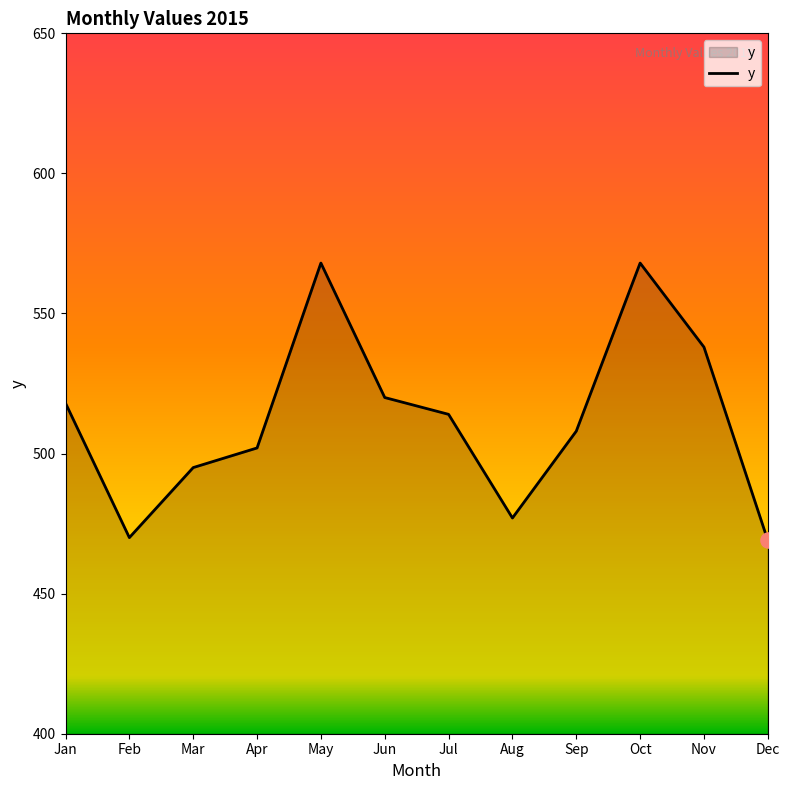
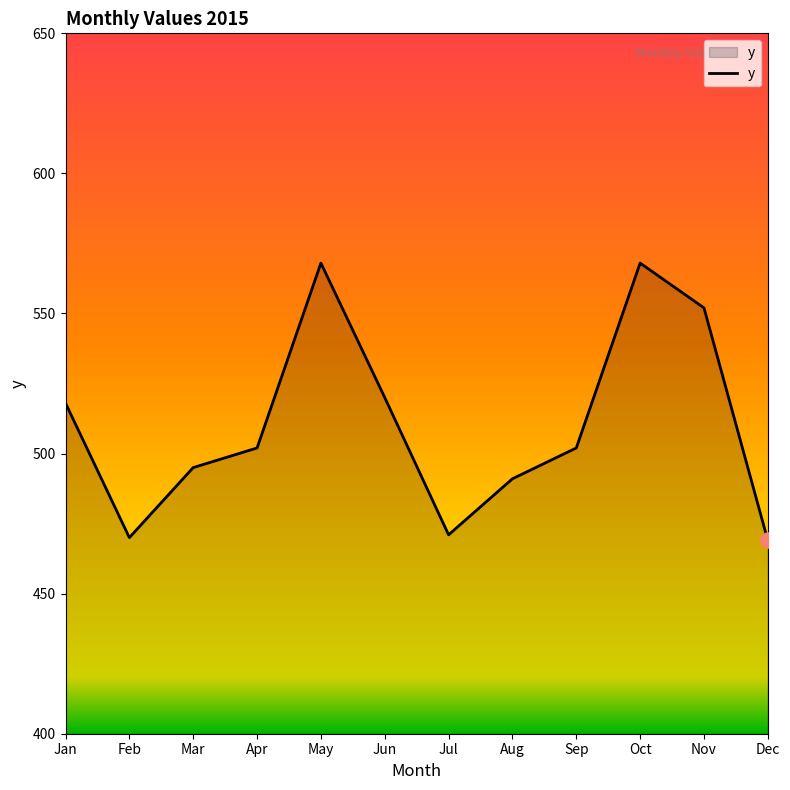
y, Jul: 514 -> 471
y, Aug: 477 -> 491
y, Sep: 508 -> 502
y, Nov: 538 -> 552
